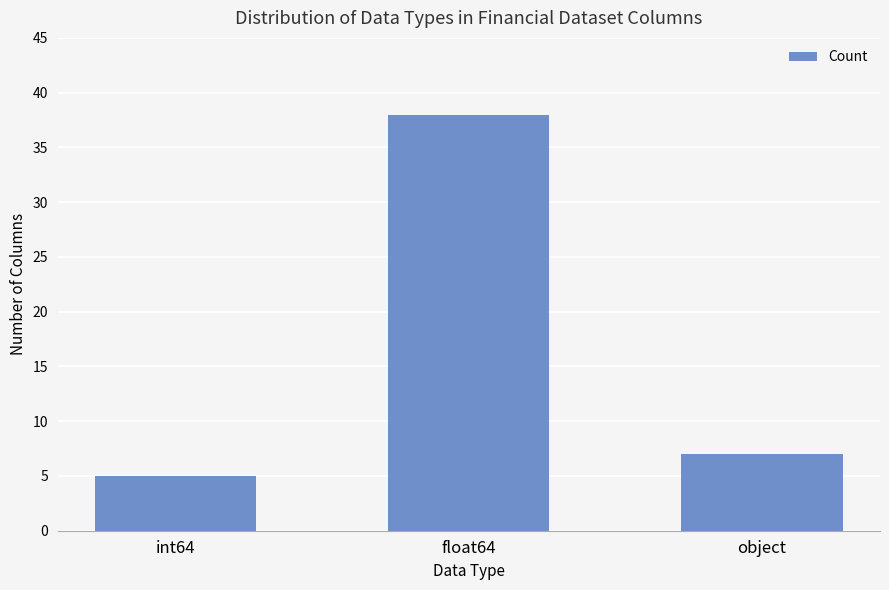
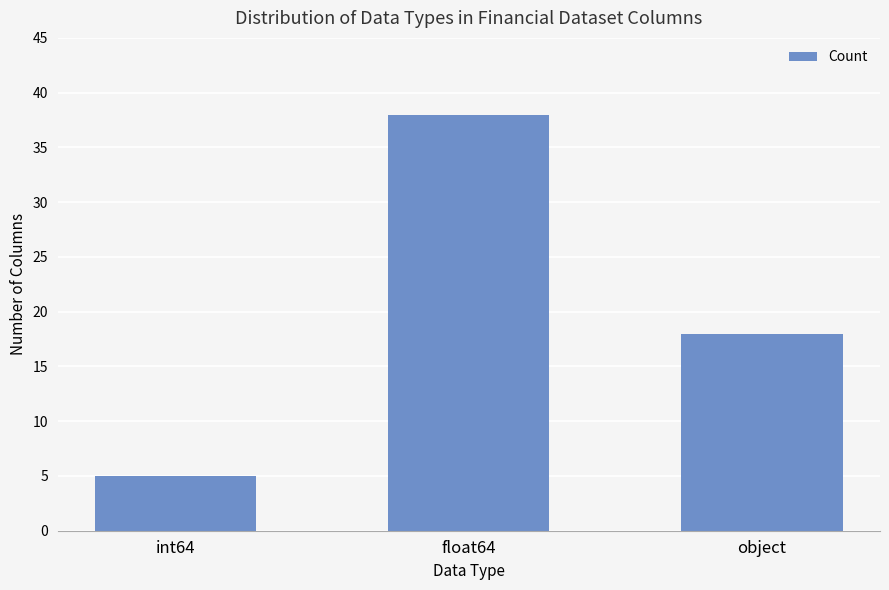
object: 7 -> 18
